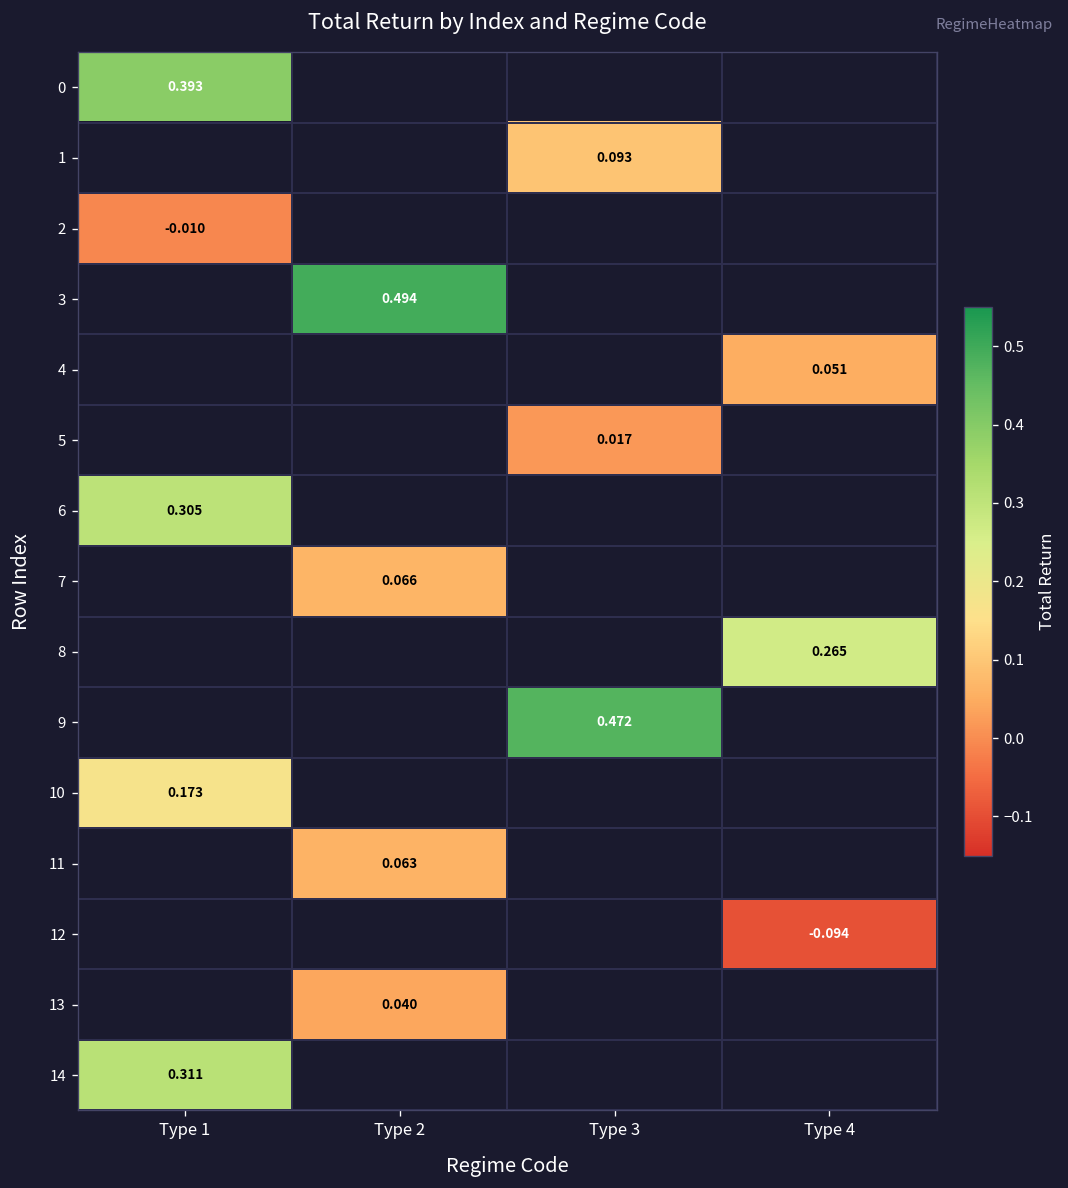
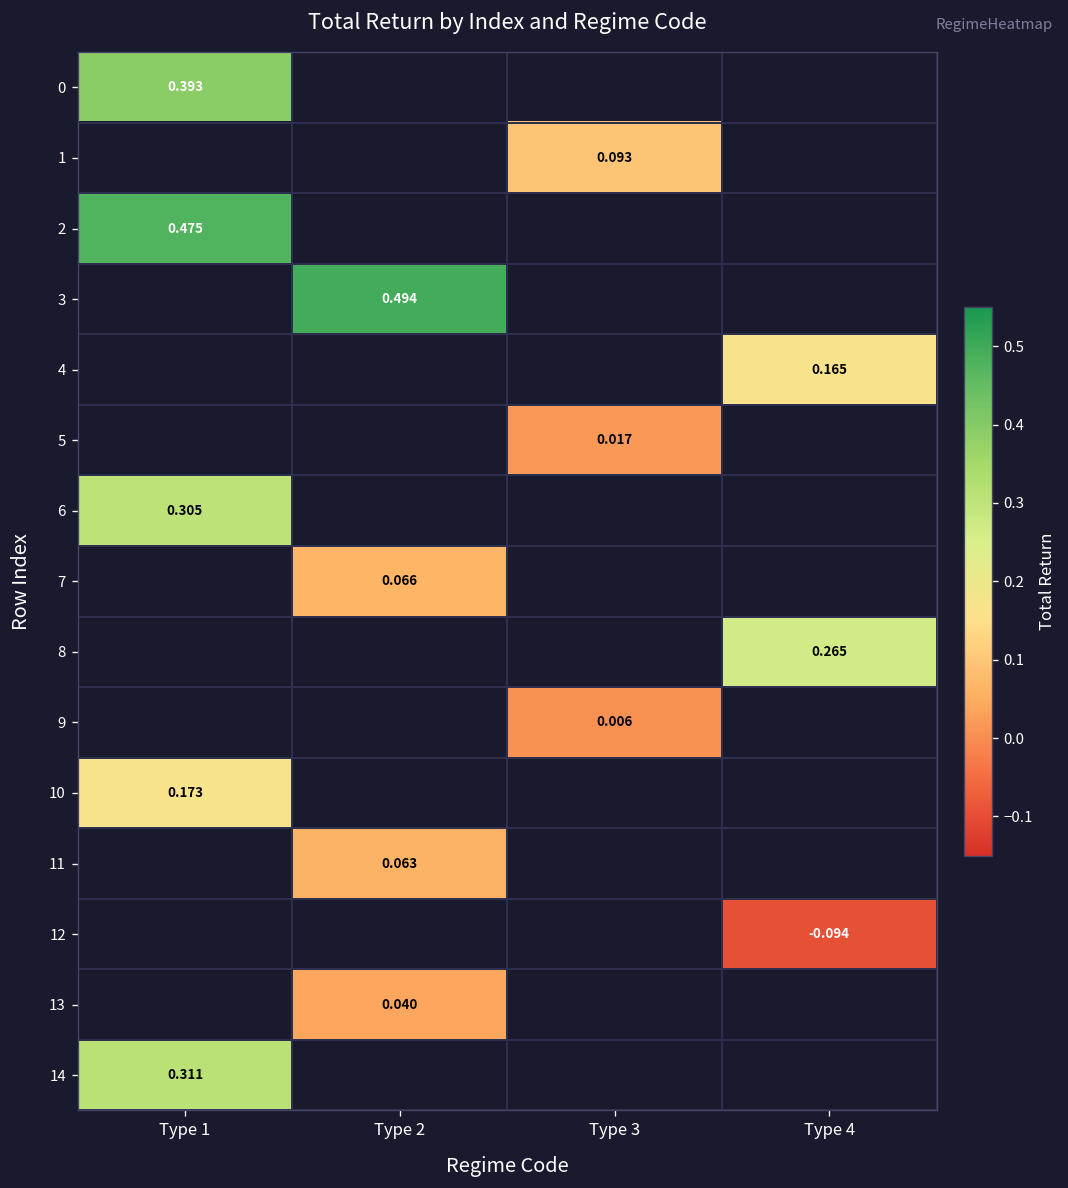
2, Type 1: -0.010 -> 0.475
4, Type 4: 0.051 -> 0.165
9, Type 3: 0.472 -> 0.006
